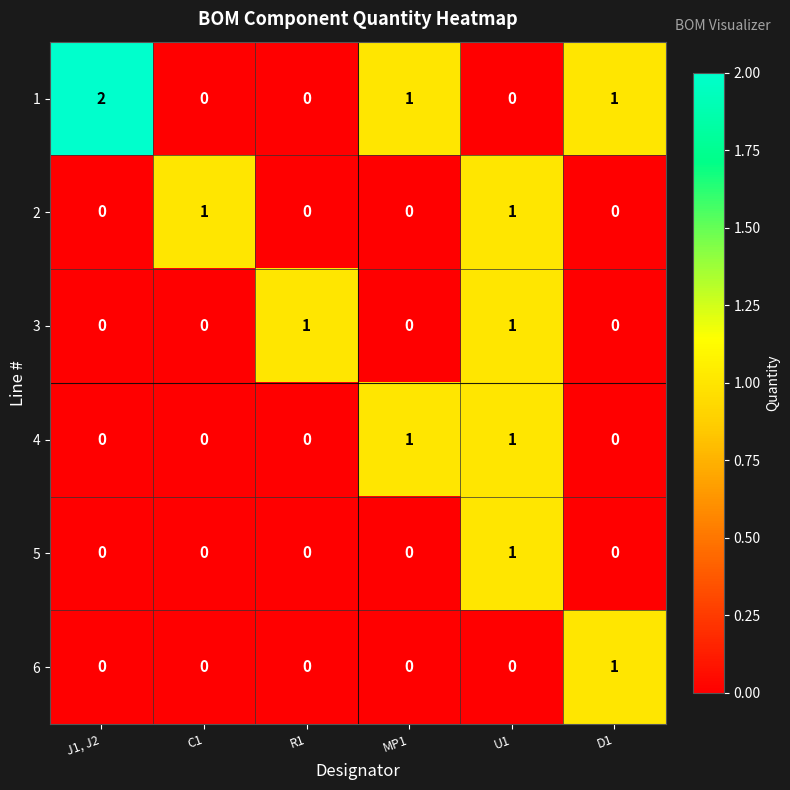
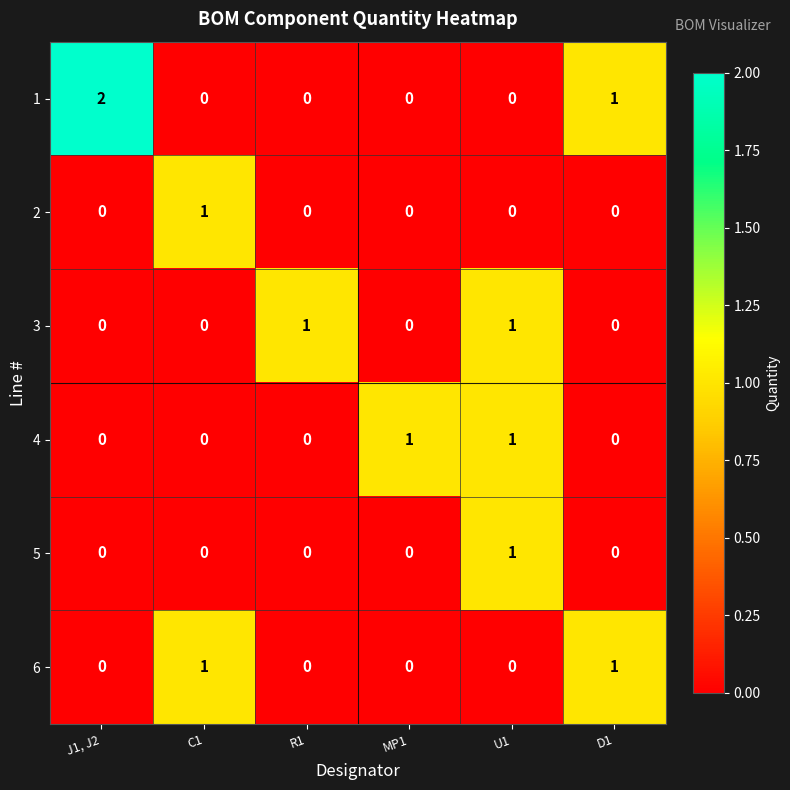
1, MP1: 1 -> 0
2, U1: 1 -> 0
6, C1: 0 -> 1
